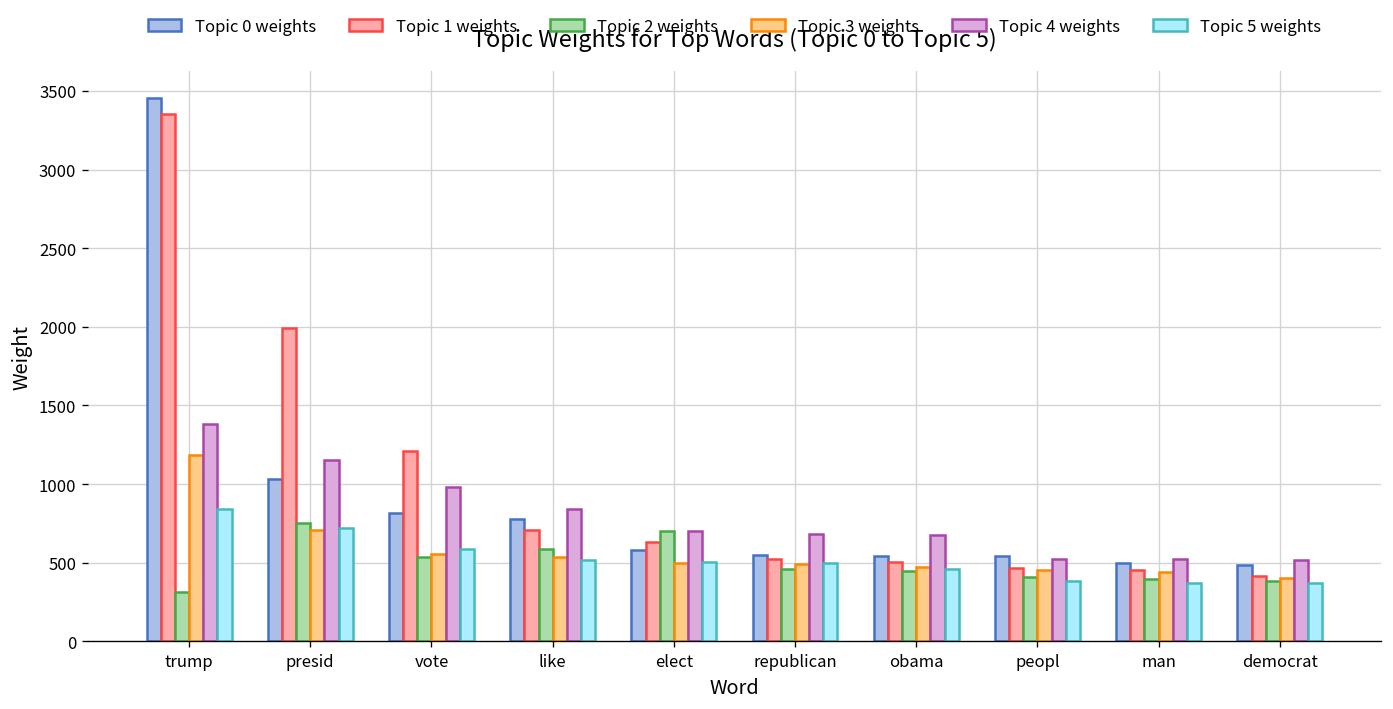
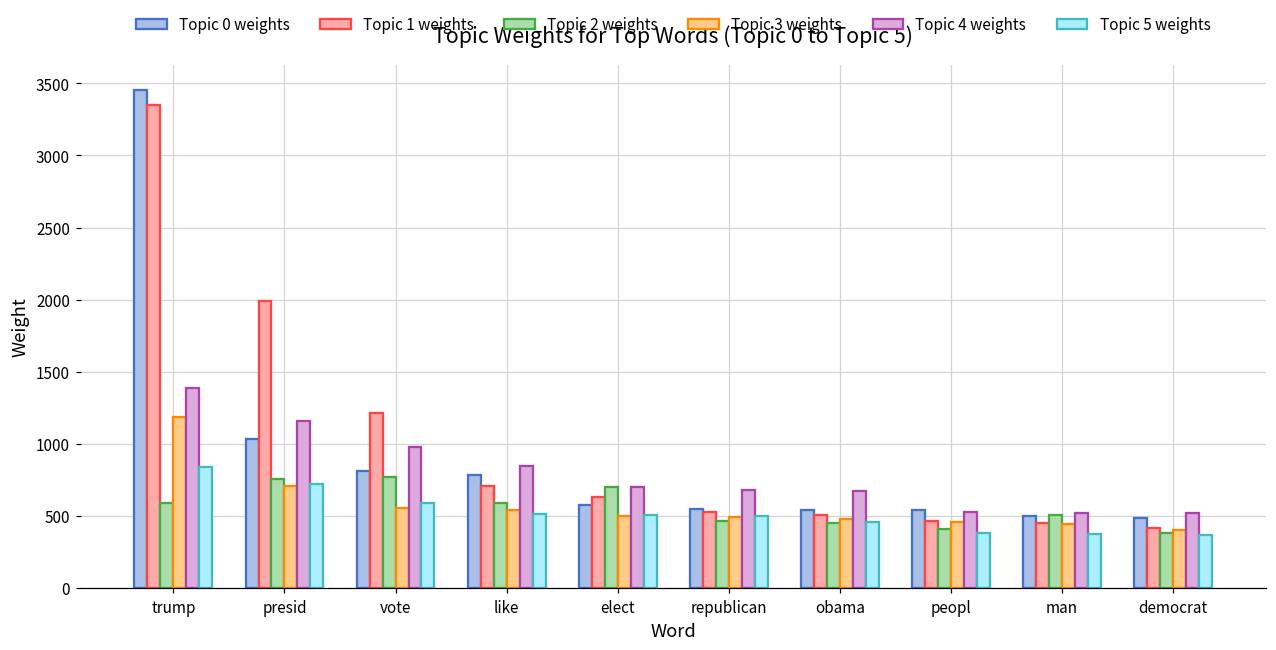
Topic 2 weights, trump: 310 -> 590
Topic 2 weights, vote: 540 -> 770
Topic 2 weights, man: 400 -> 500
